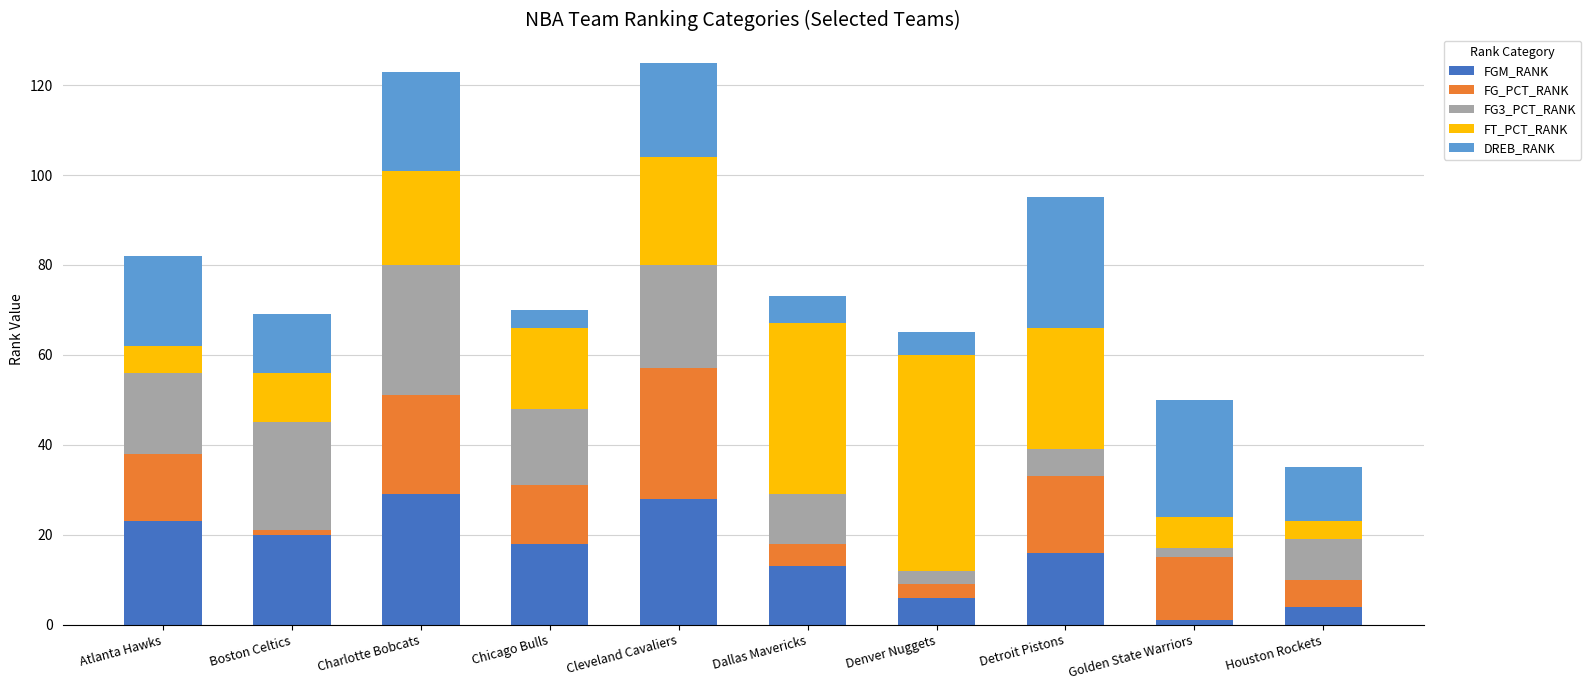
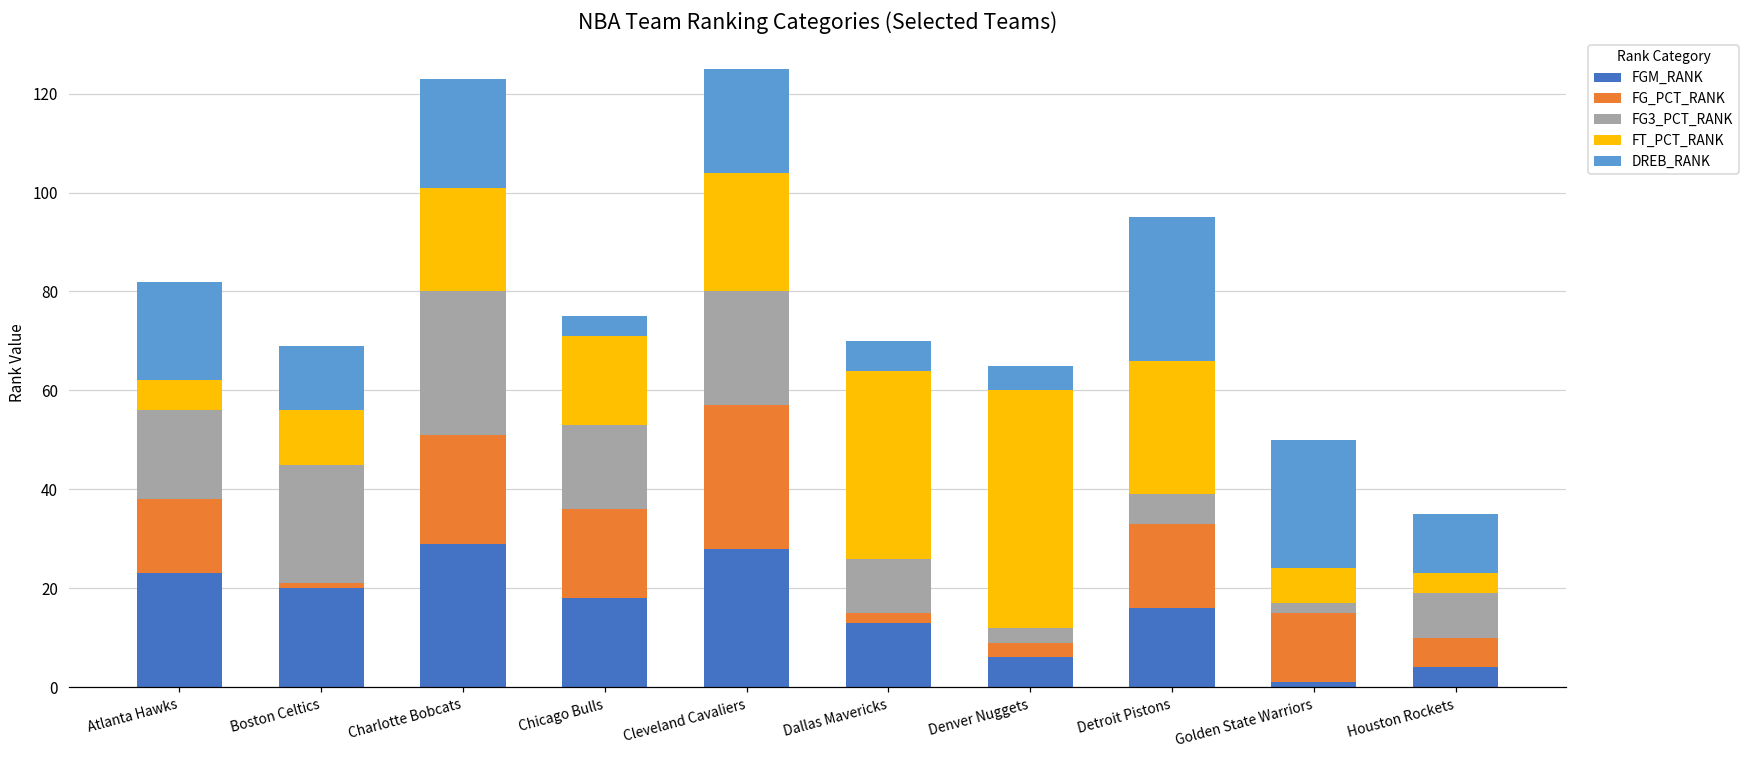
FG_PCT_RANK, Chicago Bulls: 13 -> 18
FG_PCT_RANK, Dallas Mavericks: 5 -> 2
